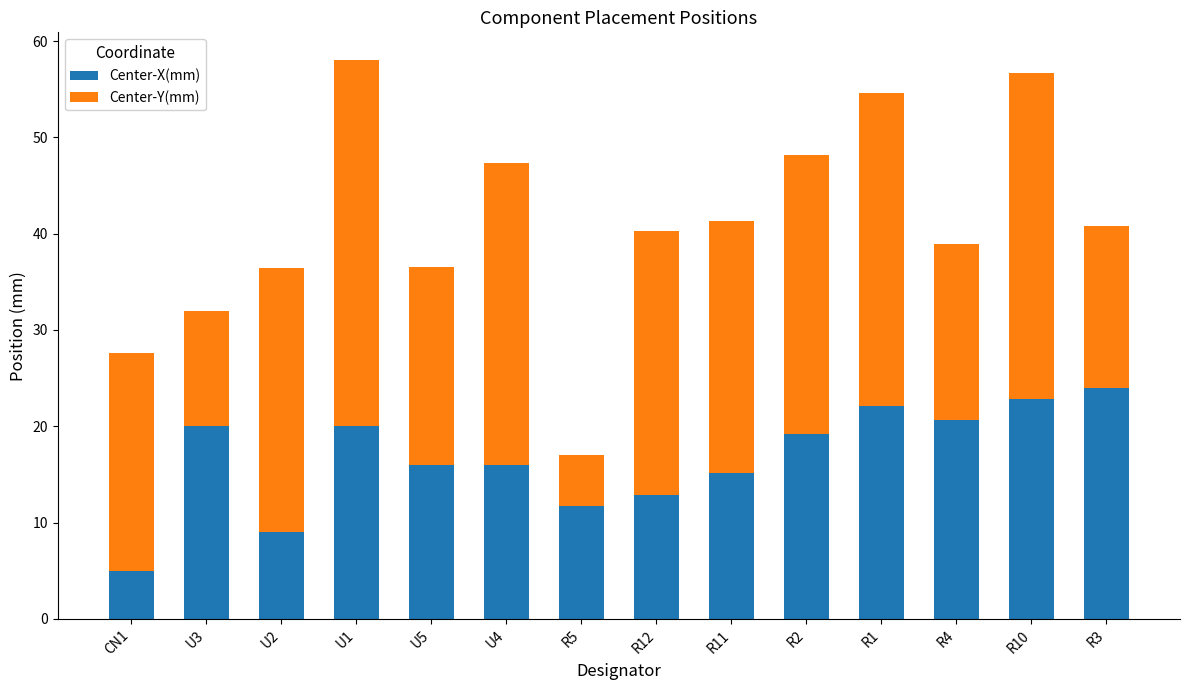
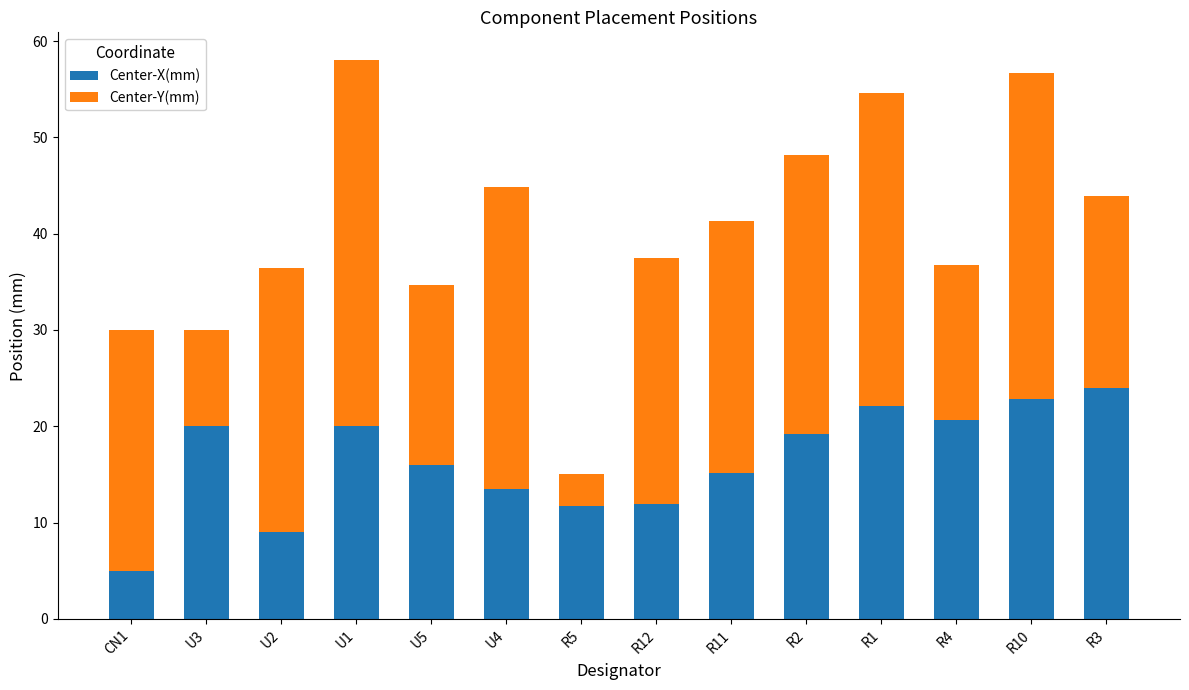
Center-Y(mm), CN1: 23 -> 25
Center-Y(mm), U3: 12 -> 10
Center-Y(mm), U5: 21 -> 19
Center-X(mm), U4: 16 -> 14
Center-Y(mm), R5: 5 -> 3
Center-X(mm), R12: 13 -> 12
Center-Y(mm), R12: 27 -> 25
Center-Y(mm), R4: 18 -> 16
Center-Y(mm), R3: 17 -> 20
